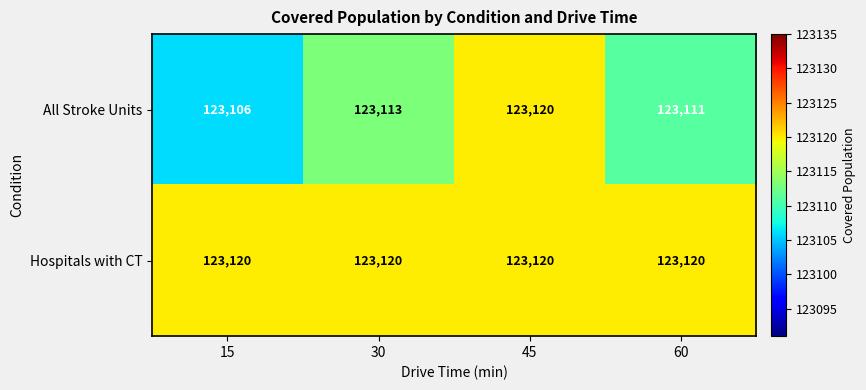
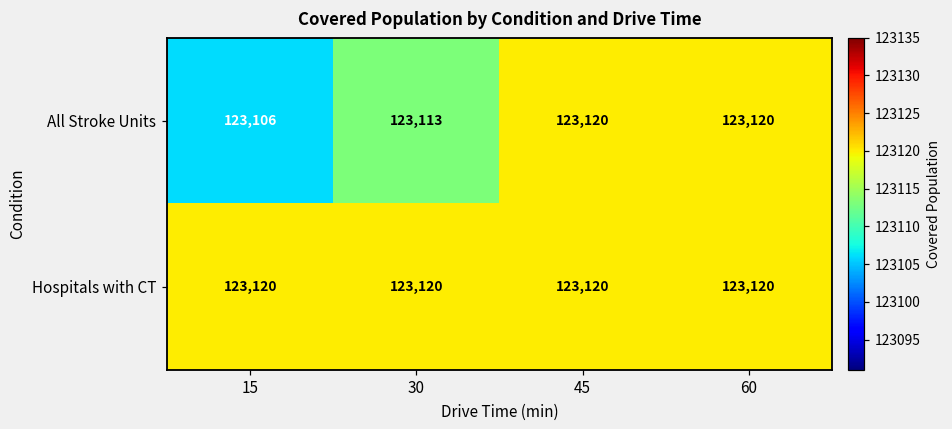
All Stroke Units, 60: 123,111 -> 123,120
